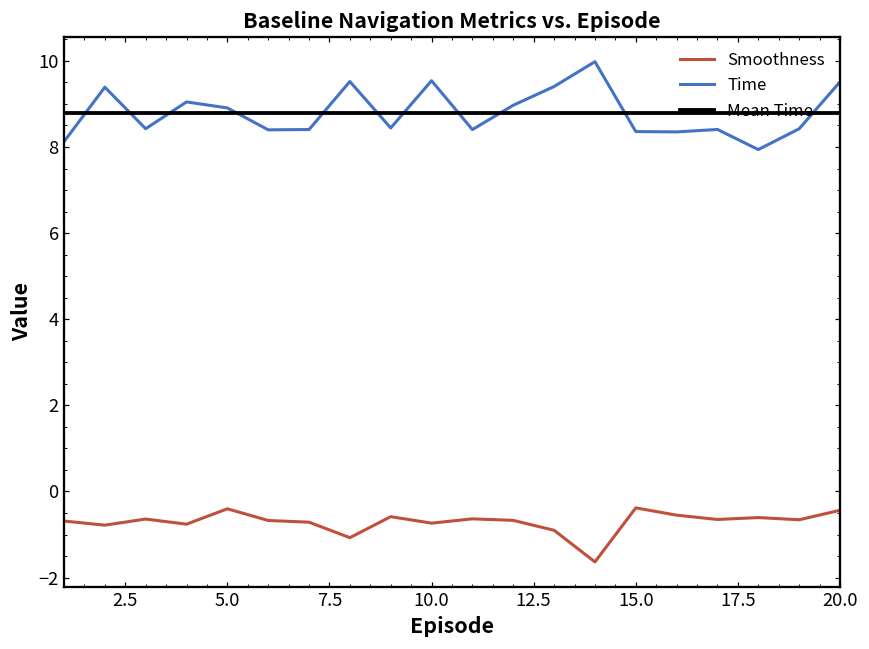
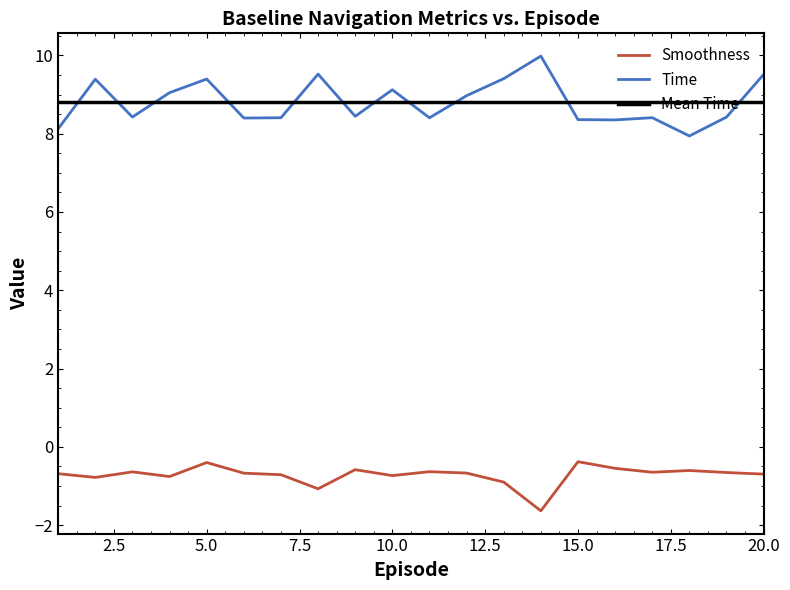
Time, 5.0: 8.9 -> 9.4
Time, 10.0: 9.5 -> 9.1
Smoothness, 20.0: -0.4 -> -0.7
